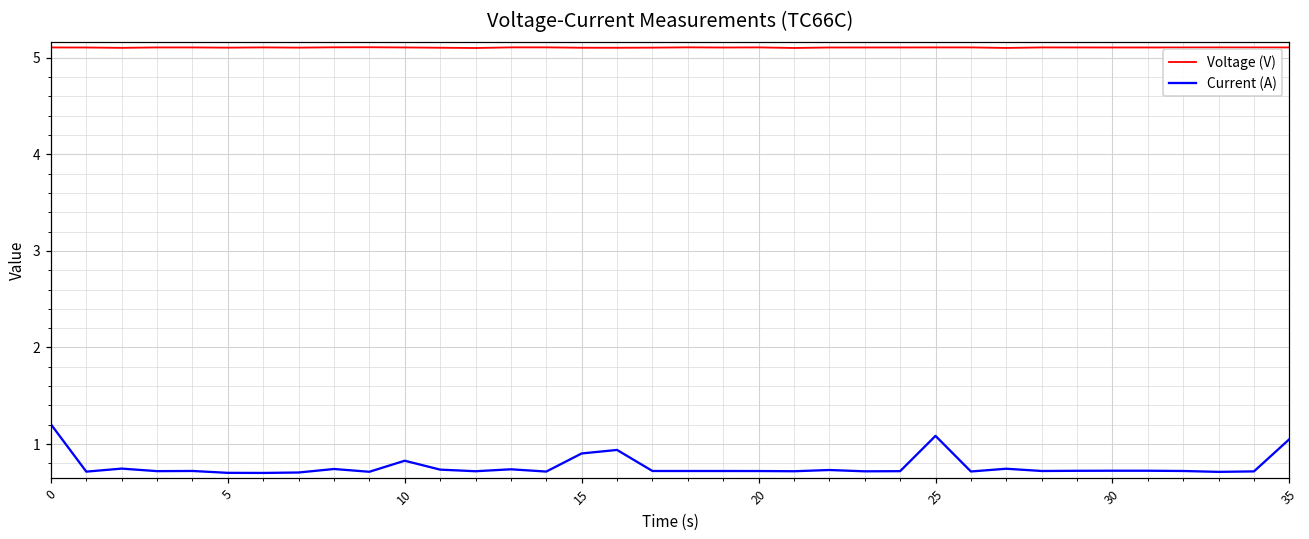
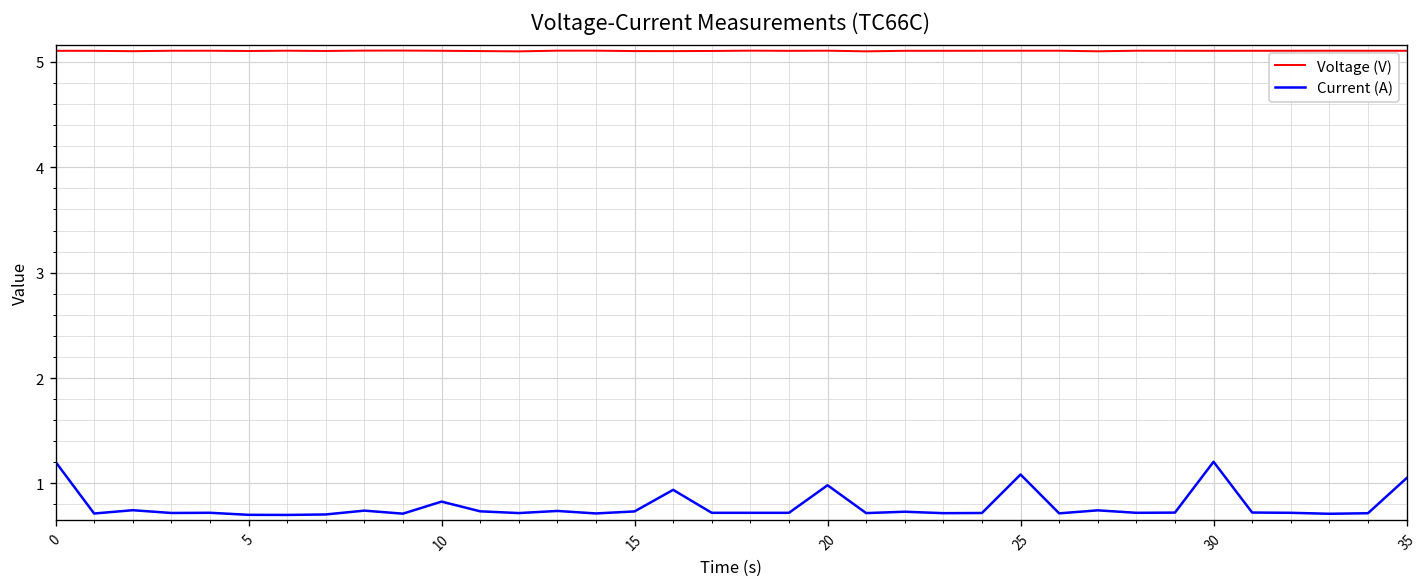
Current (A), 15: 0.9 -> 0.7
Current (A), 20: 0.7 -> 1.0
Current (A), 30: 0.7 -> 1.2
